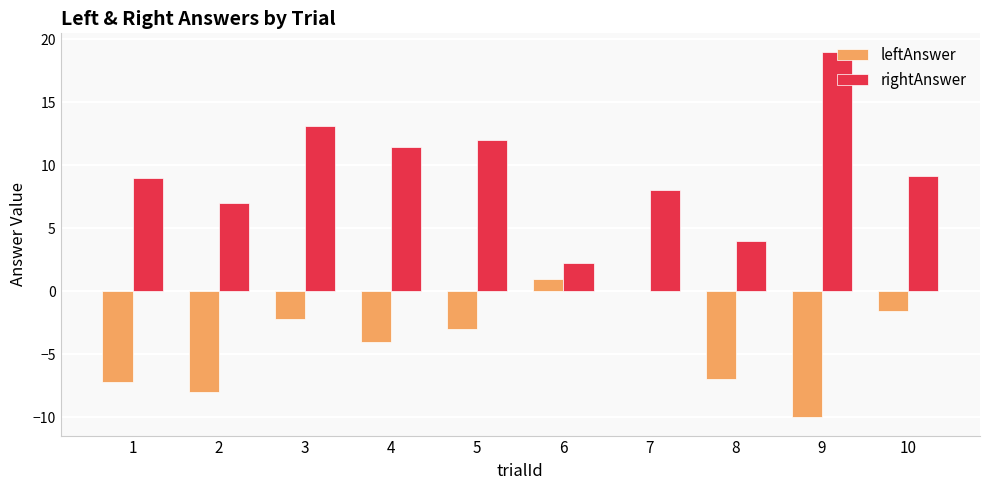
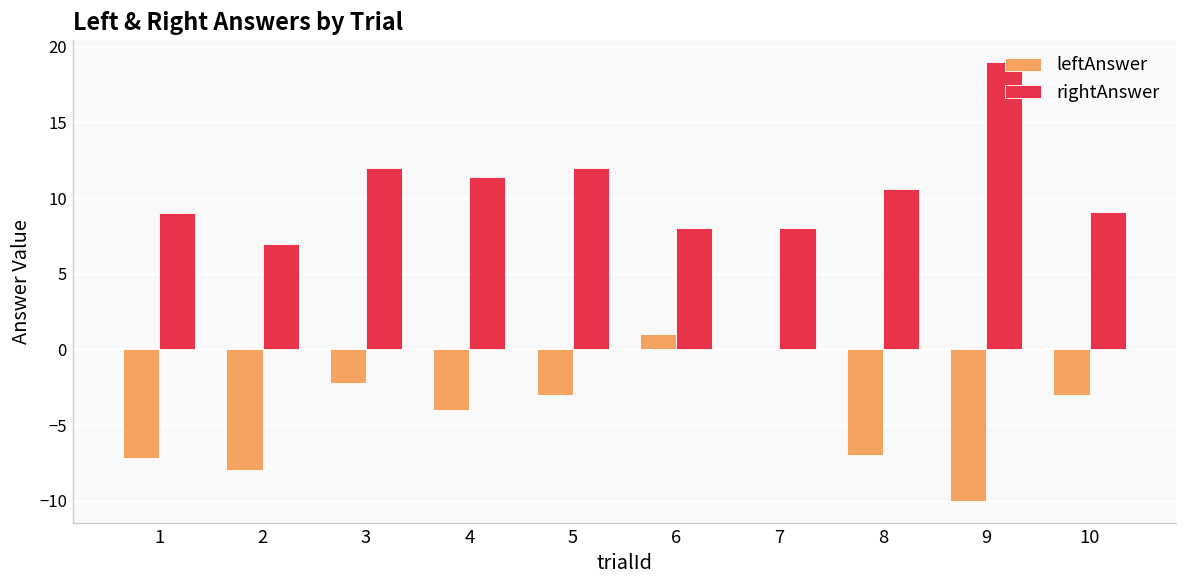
rightAnswer, 3: 13.1 -> 12.0
rightAnswer, 6: 2.2 -> 8.0
rightAnswer, 8: 4.0 -> 10.6
leftAnswer, 10: -1.6 -> -3.0
